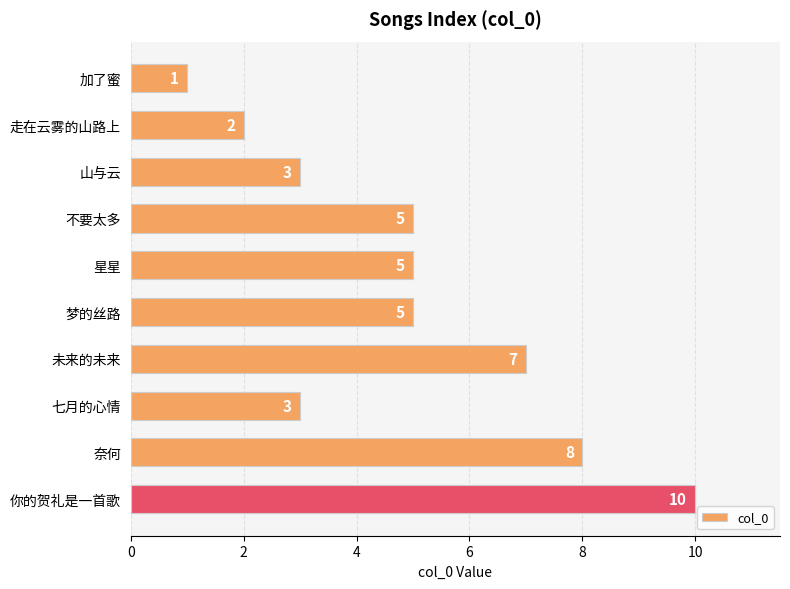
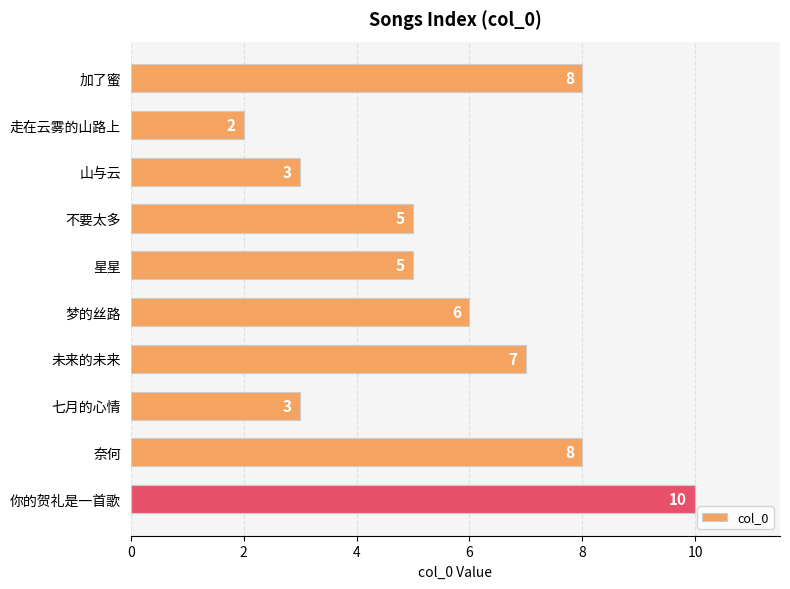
col_0, 加了蜜: 1 -> 8
col_0, 梦的丝路: 5 -> 6
